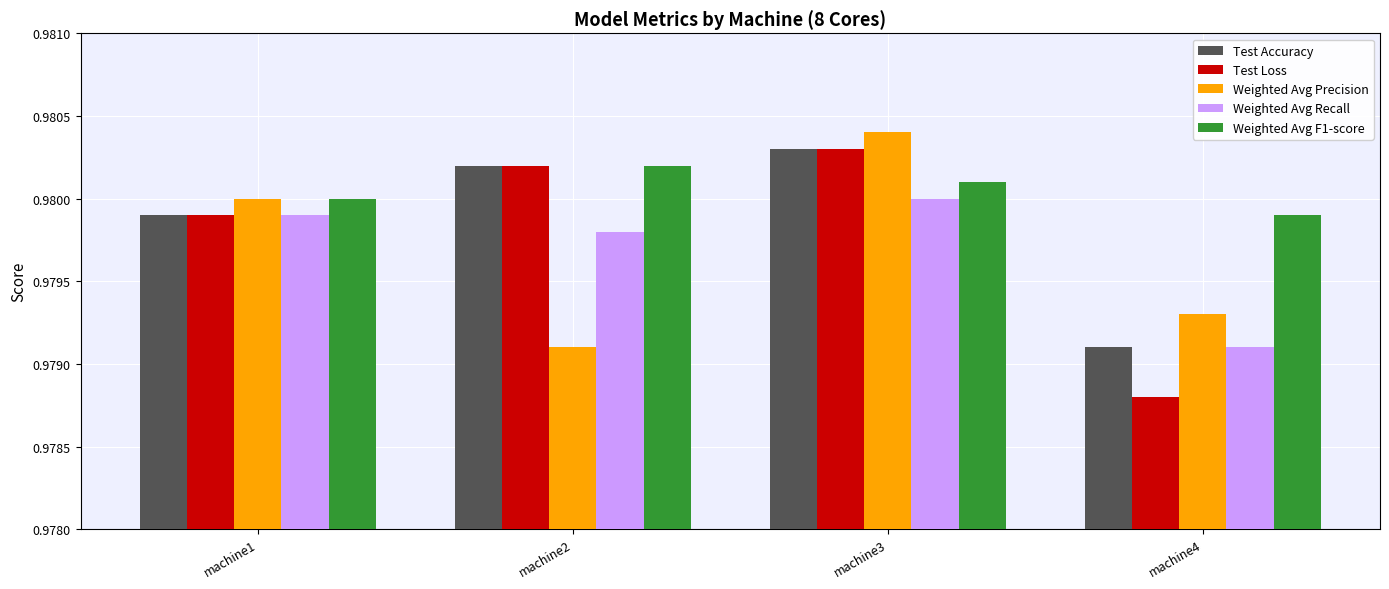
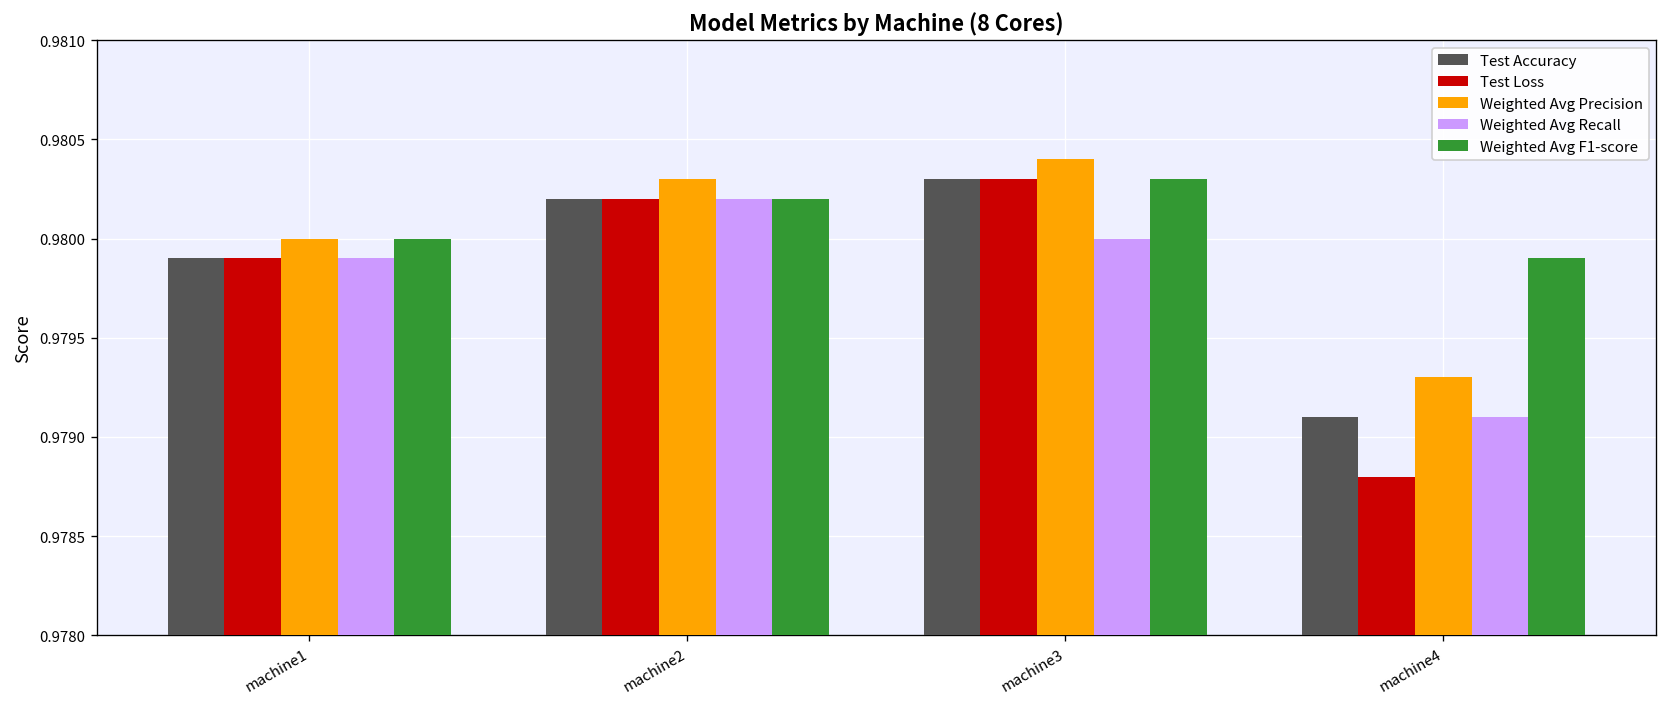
Weighted Avg Precision, machine2: 0.9791 -> 0.9803
Weighted Avg Recall, machine2: 0.9798 -> 0.9802
Weighted Avg F1-score, machine3: 0.9801 -> 0.9803
